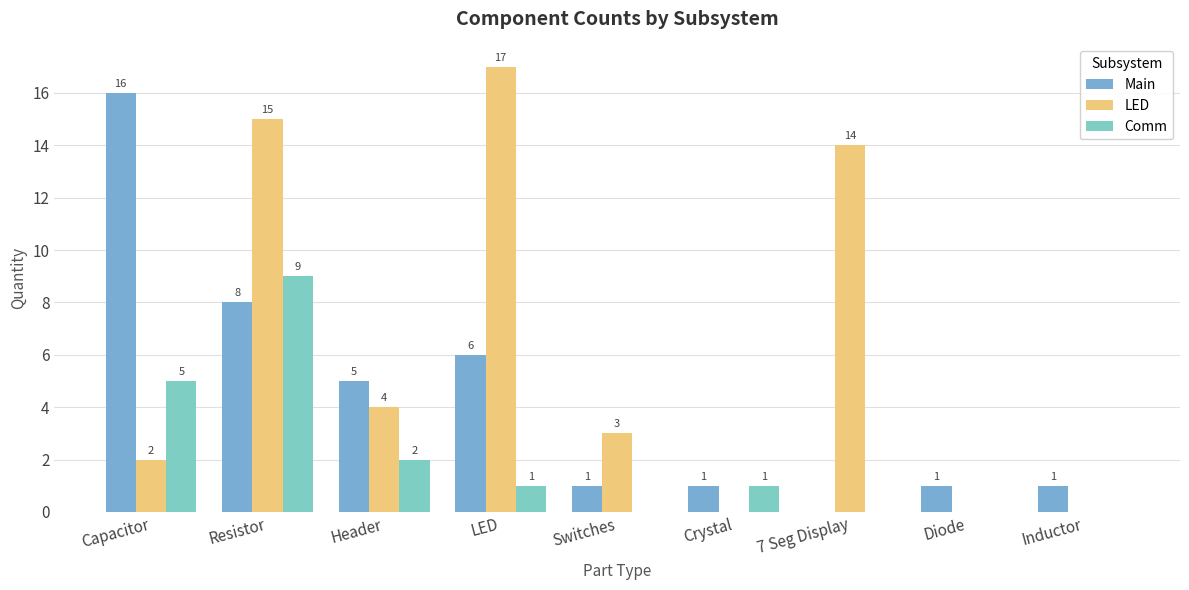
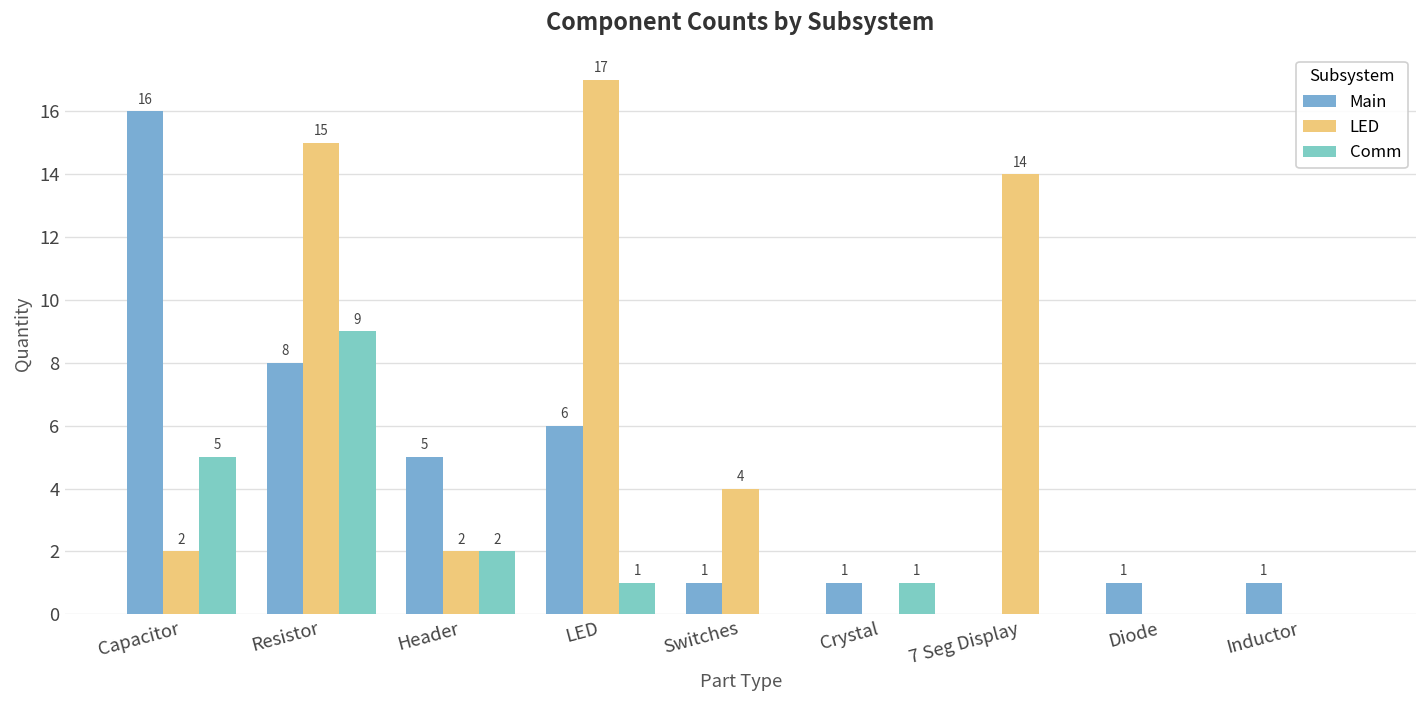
LED, Header: 4 -> 2
LED, Switches: 3 -> 4
